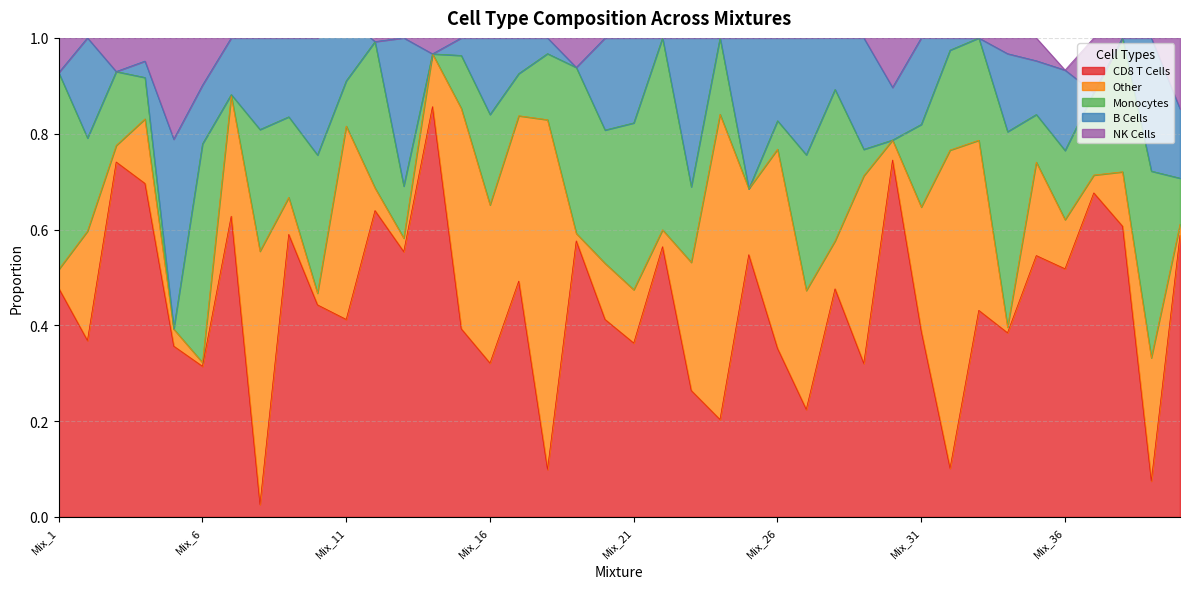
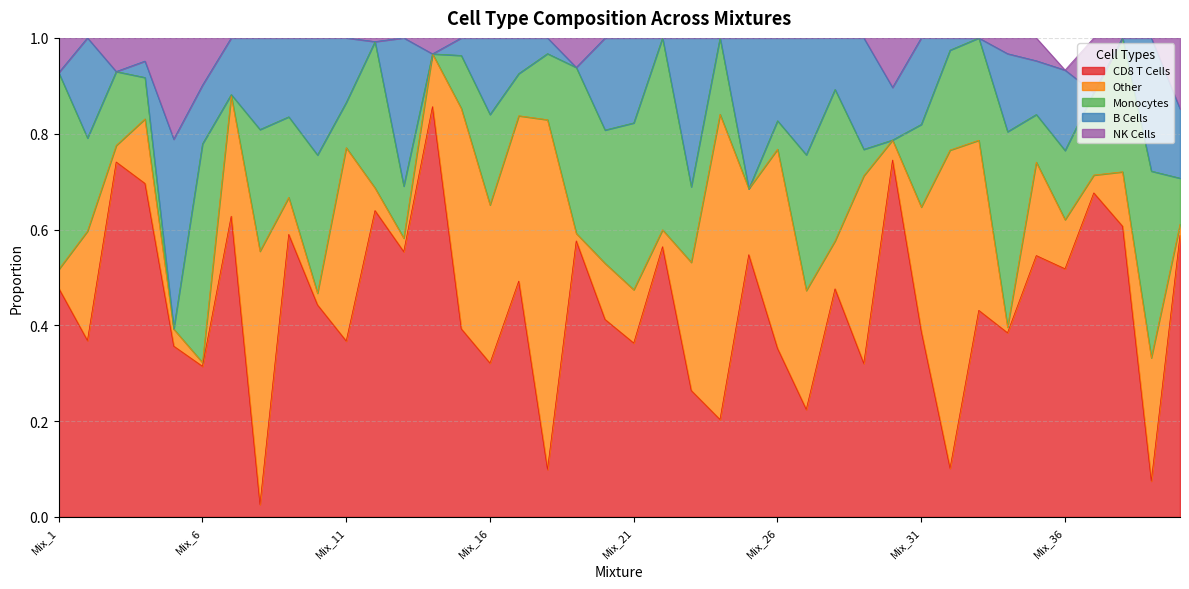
CD8 T Cells, Mix_11: 0.41 -> 0.37
